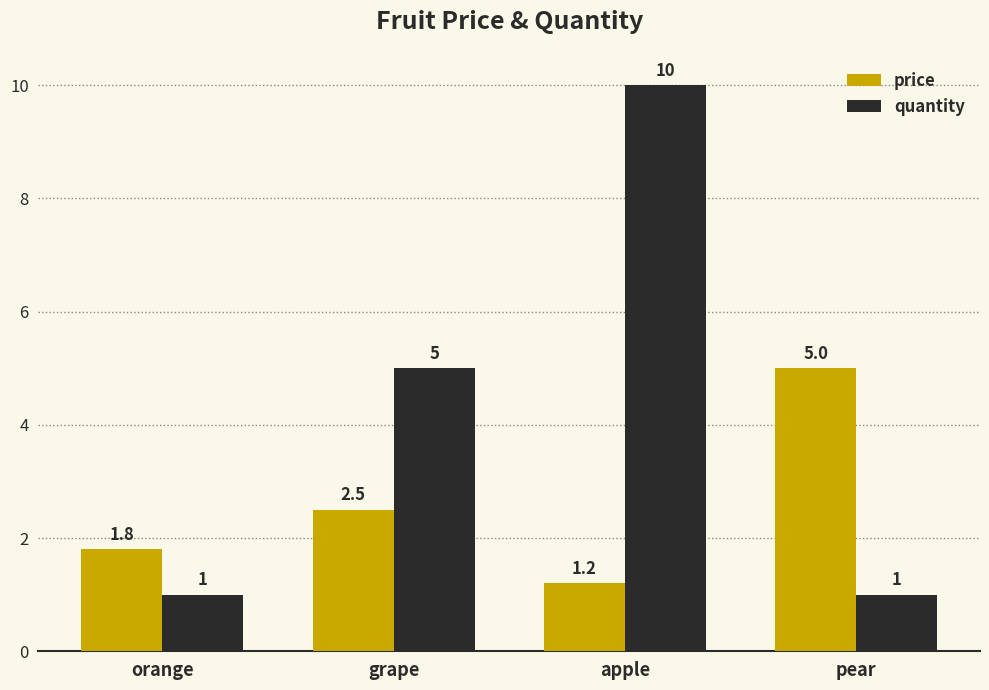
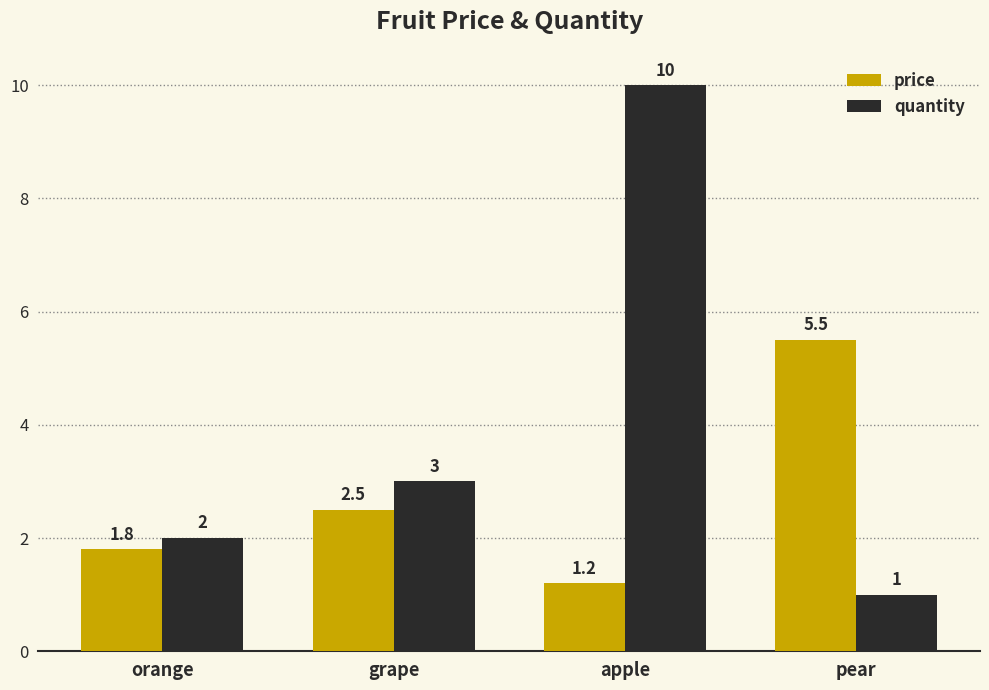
quantity, orange: 1 -> 2
quantity, grape: 5 -> 3
price, pear: 5.0 -> 5.5
